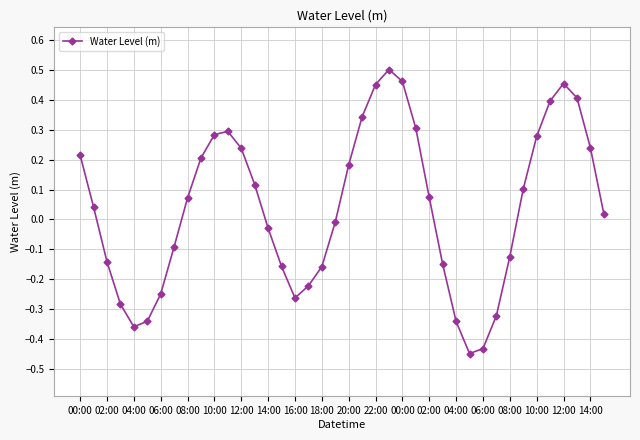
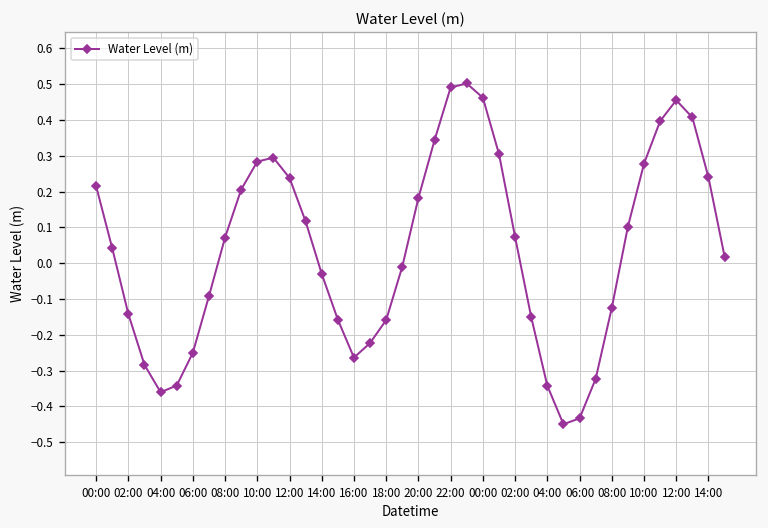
22:00: 0.45 -> 0.49
